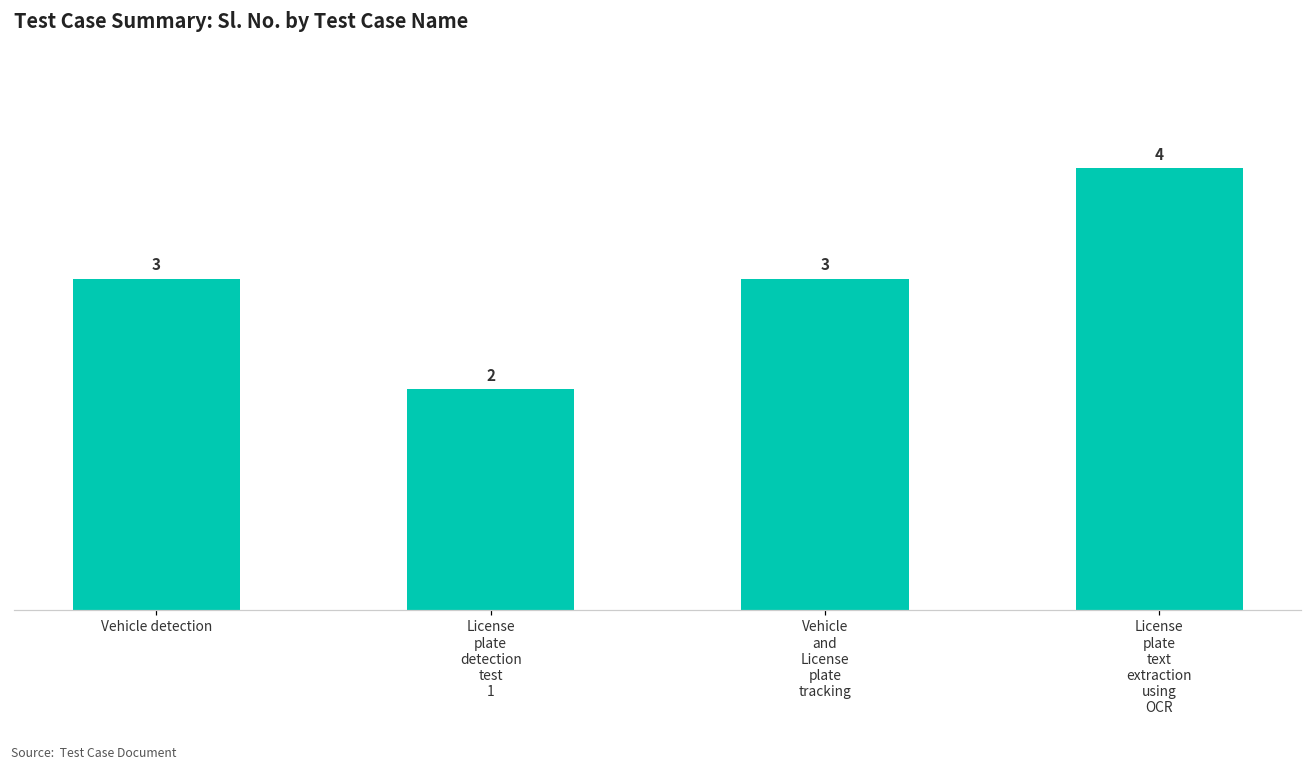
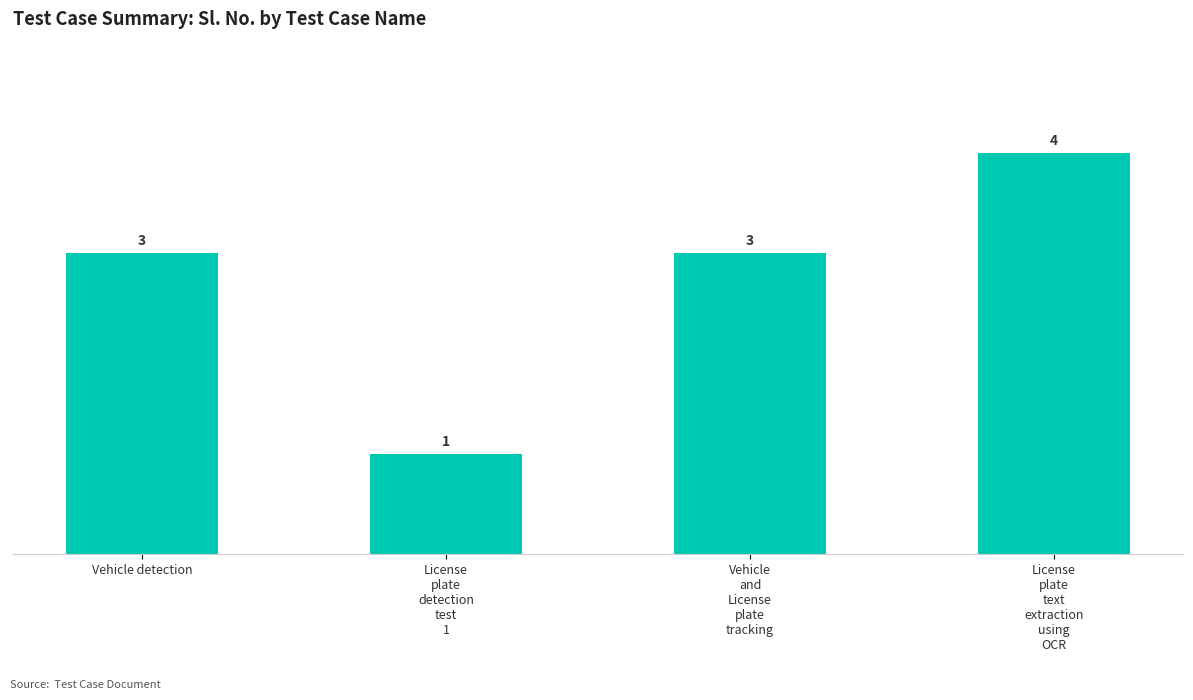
License plate detection test 1: 2 -> 1
